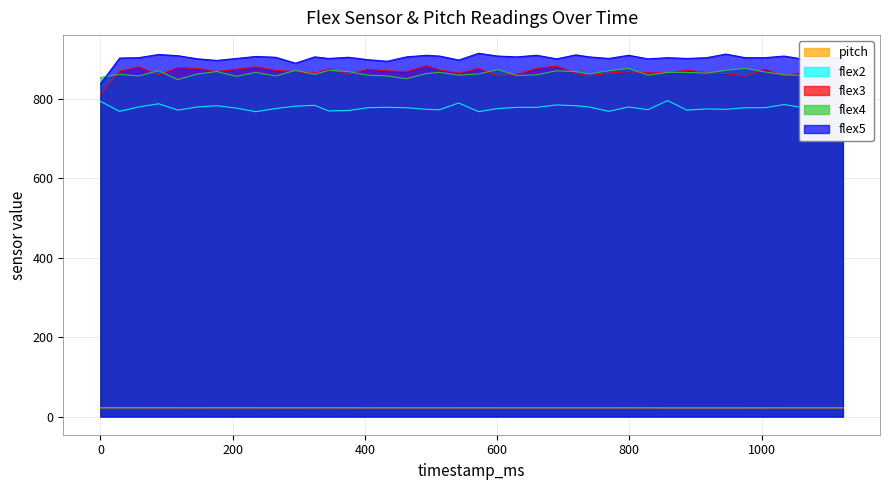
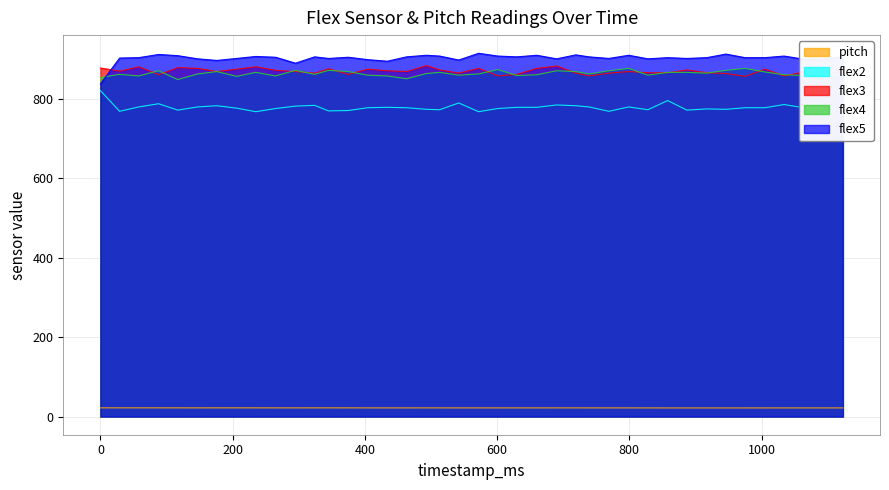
flex2, 0: 790 -> 820
flex3, 0: 810 -> 880
